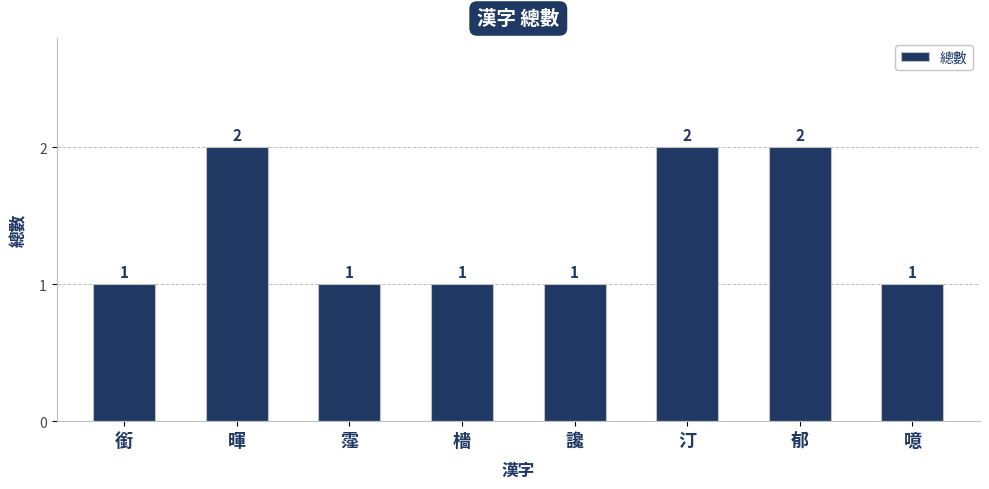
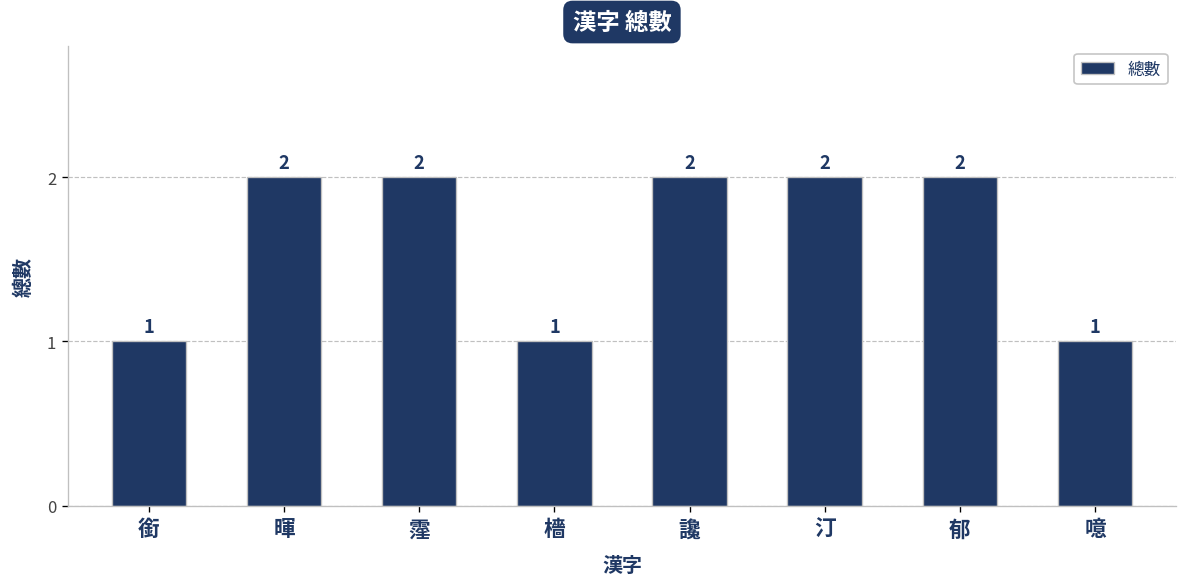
霪: 1 -> 2
讒: 1 -> 2
